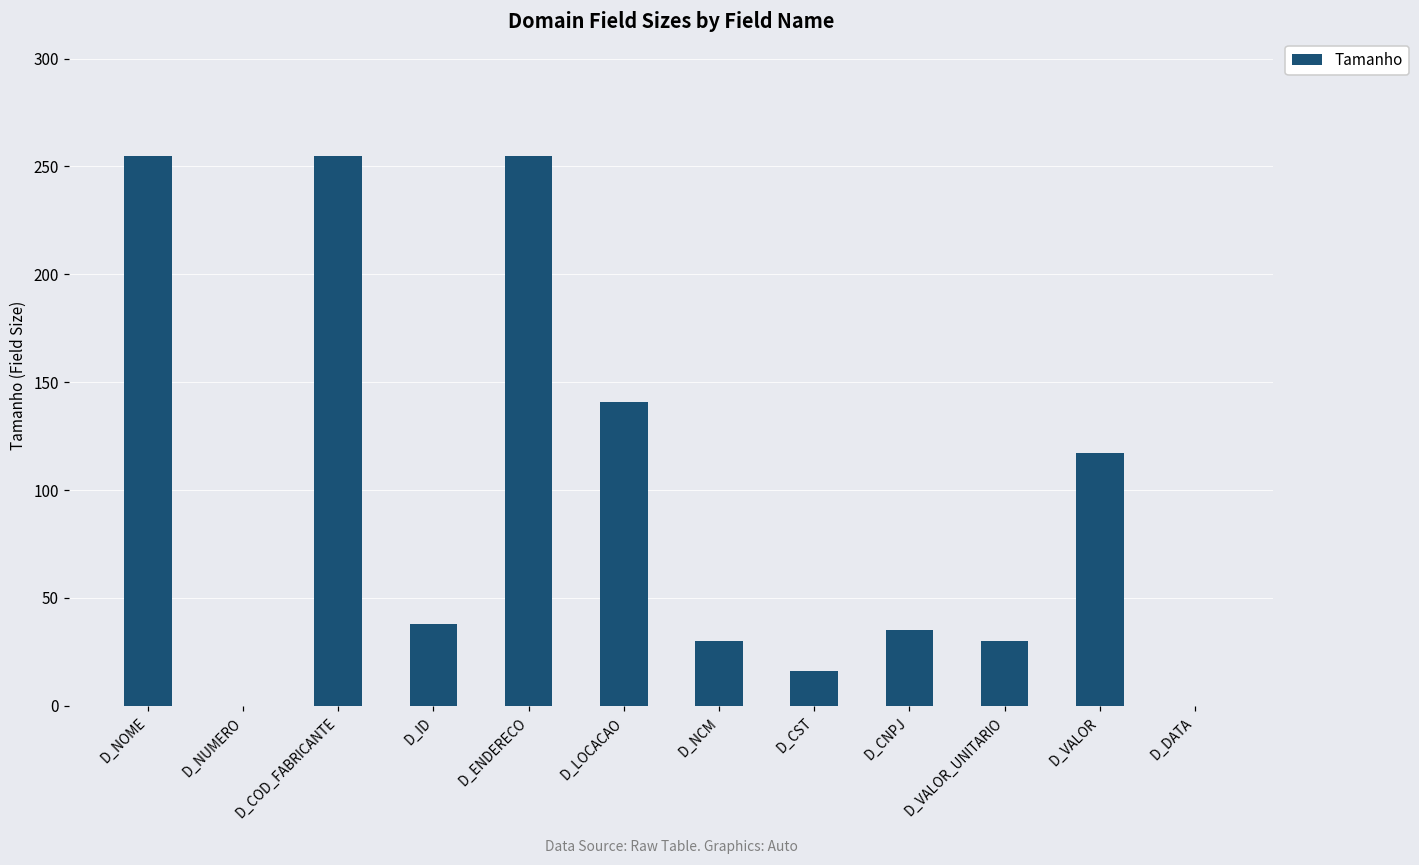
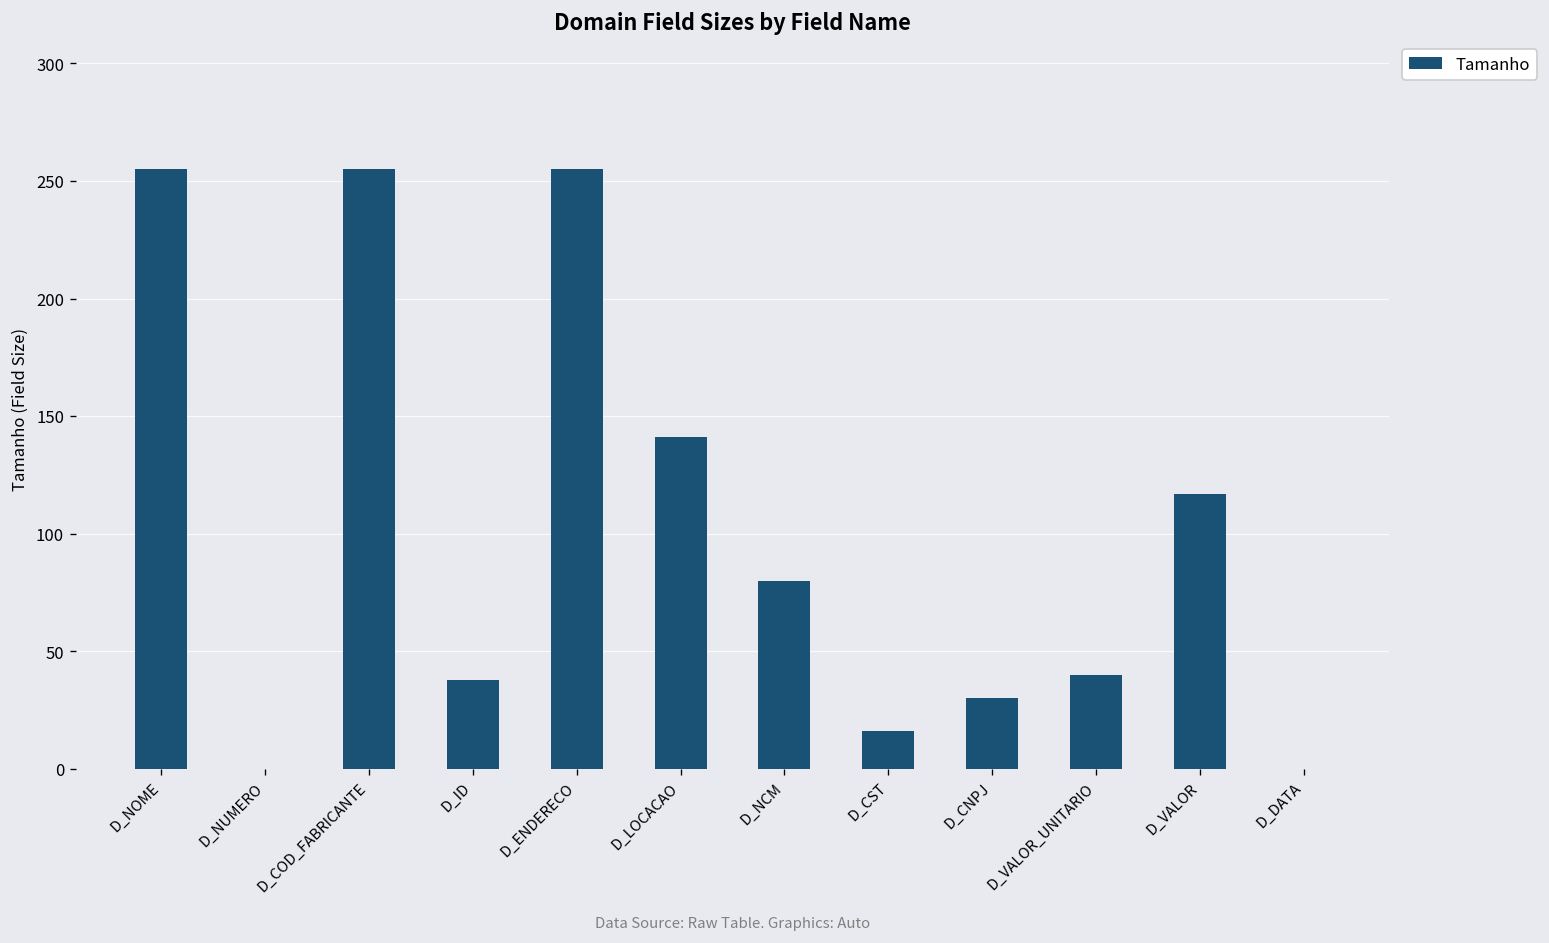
D_NCM: 30 -> 80
D_CNPJ: 35 -> 30
D_VALOR_UNITARIO: 30 -> 40
